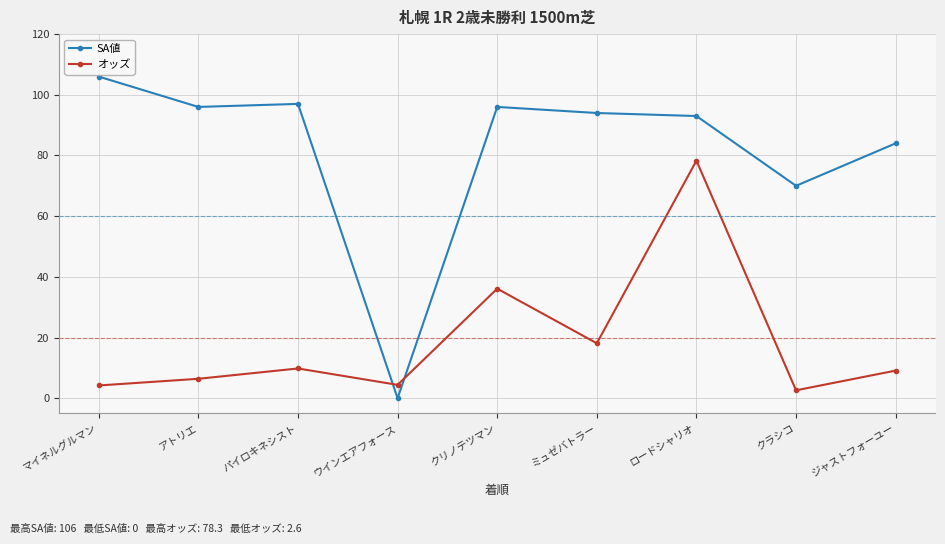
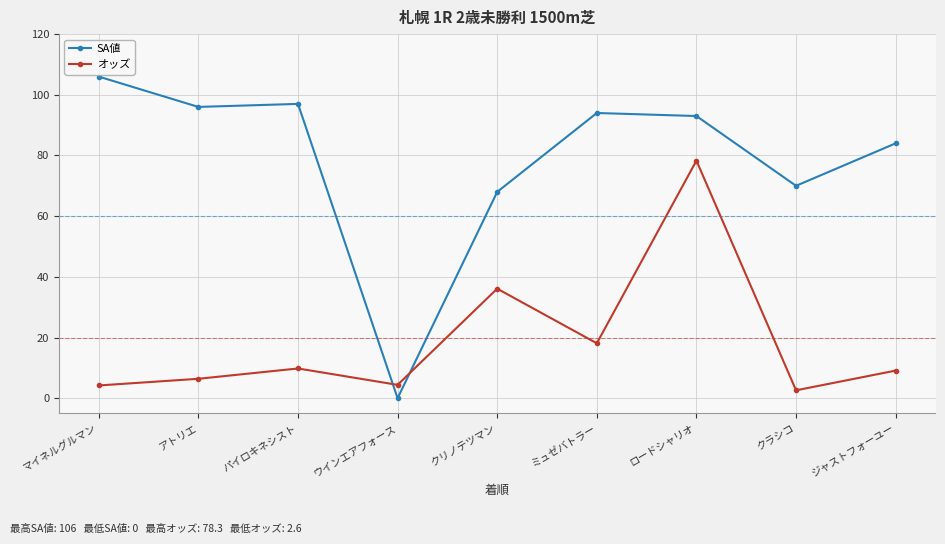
SA値, クリノテツマン: 96 -> 68
